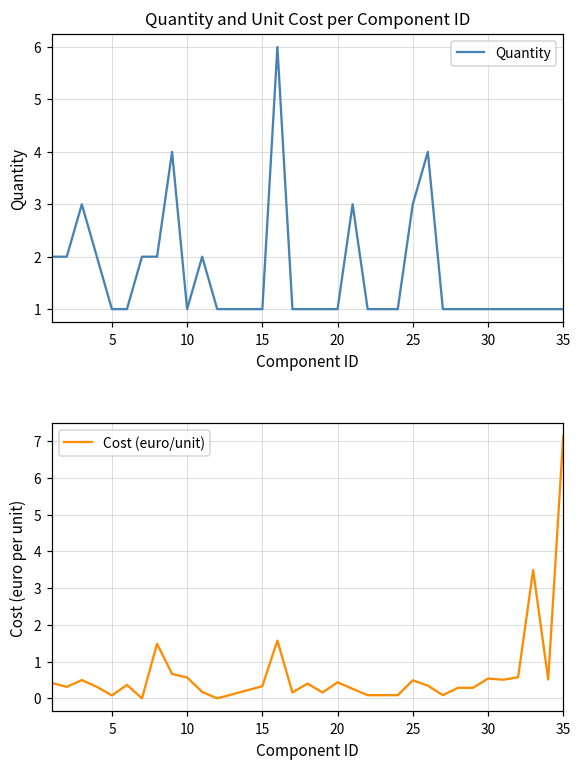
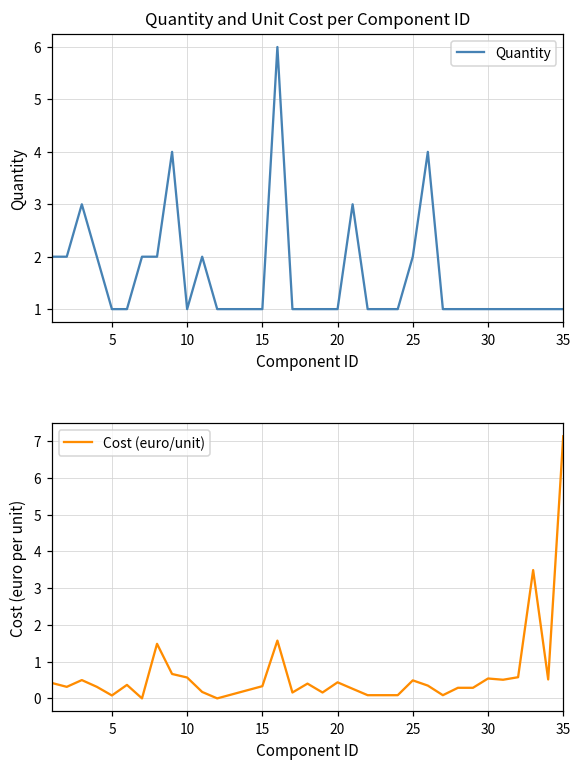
Quantity and Unit Cost per Component ID, 25: 3 -> 2
